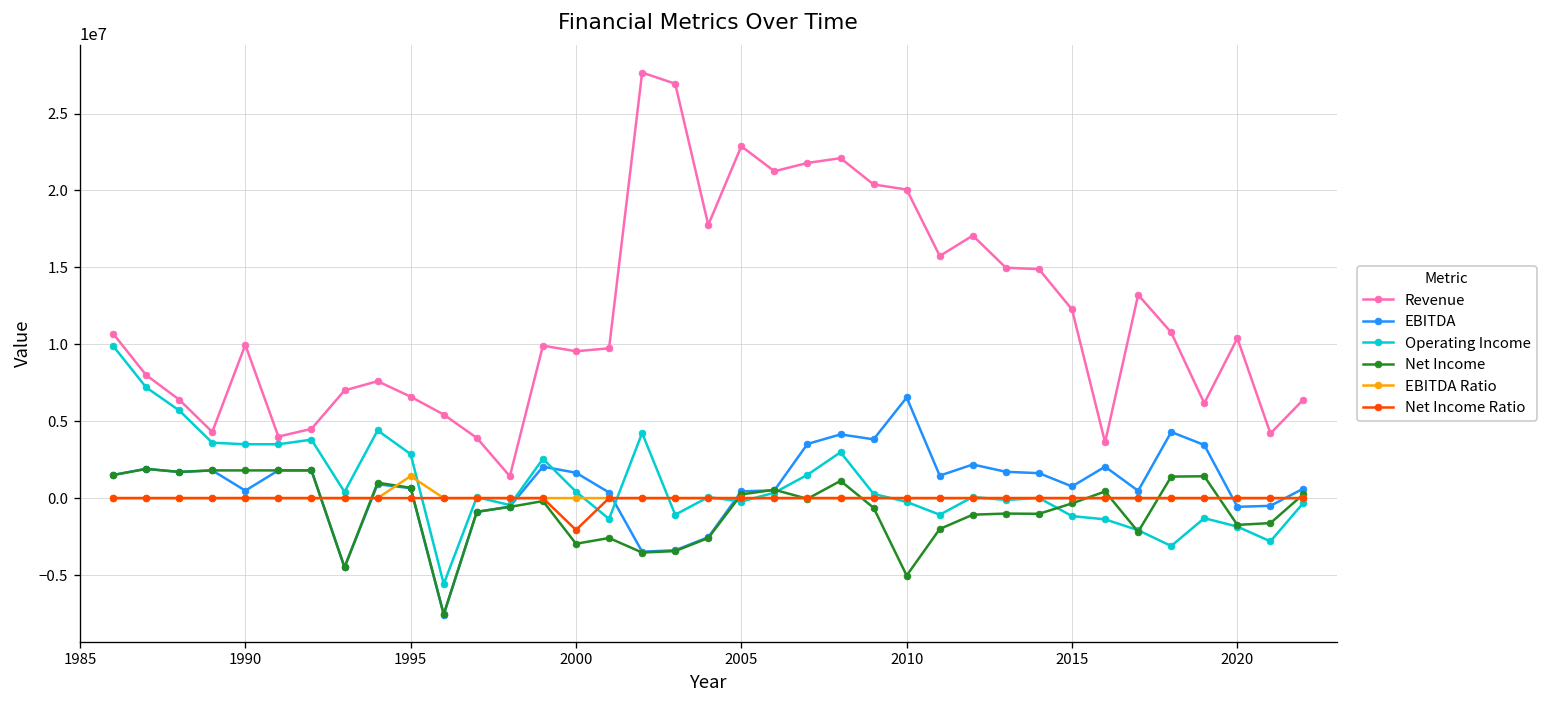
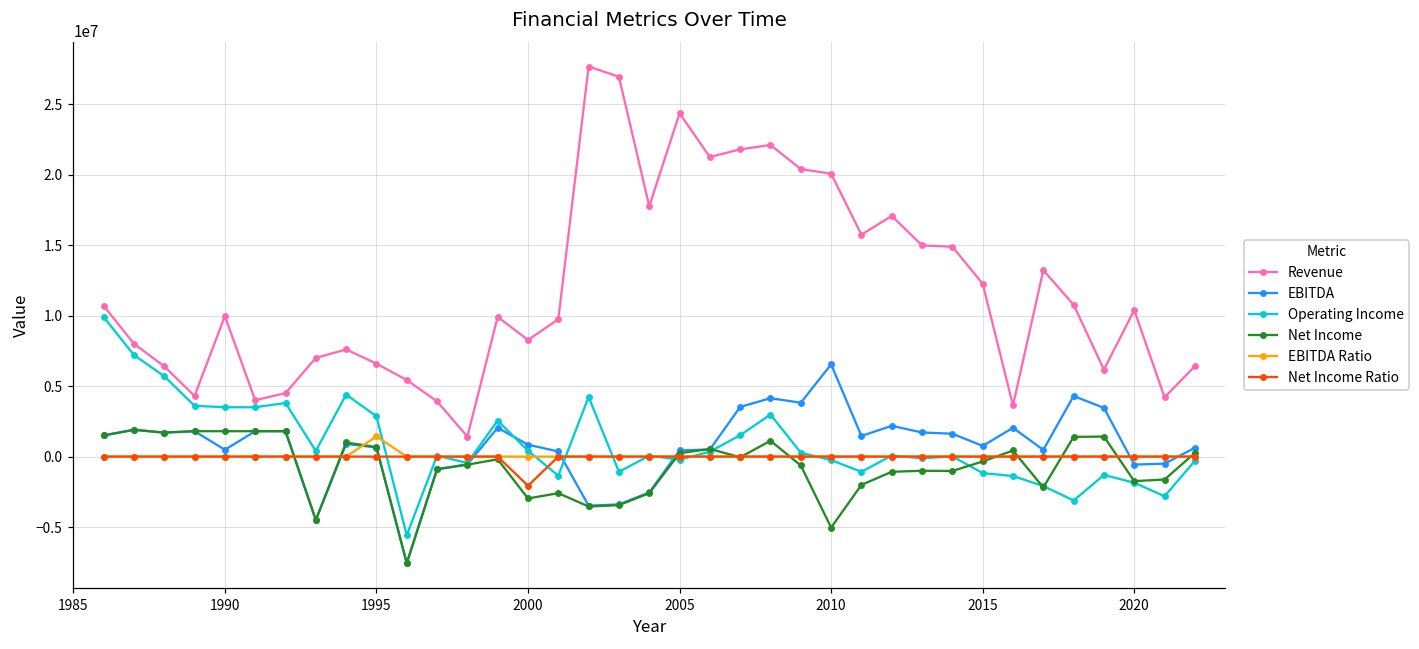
Revenue, 2000: 9500000 -> 8300000
EBITDA, 2000: 1600000 -> 800000
Revenue, 2005: 22900000 -> 24300000
